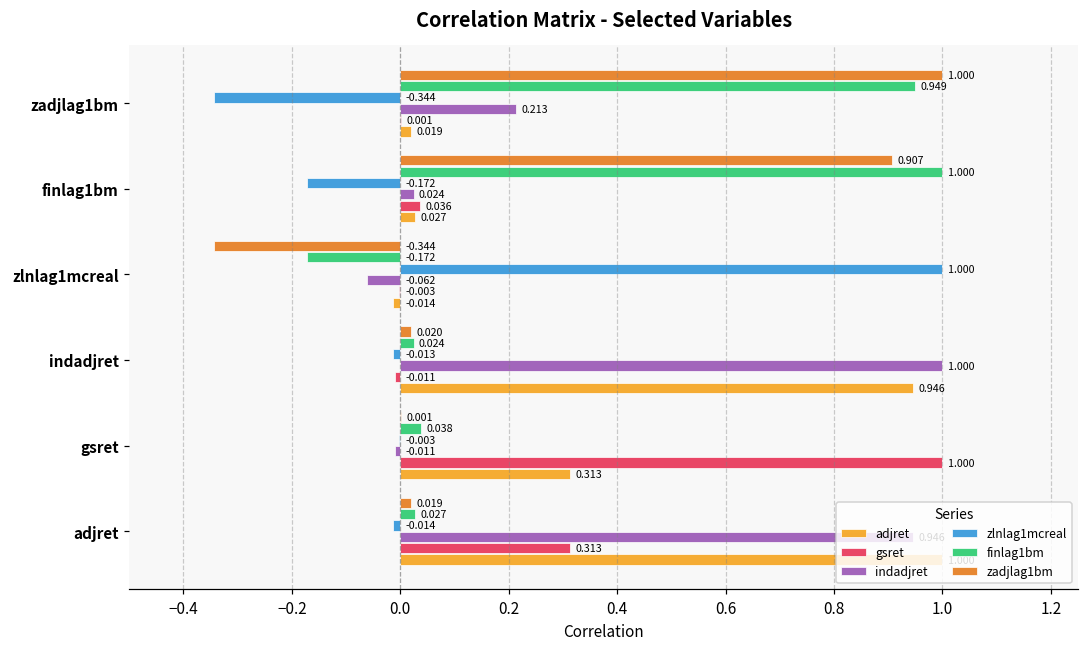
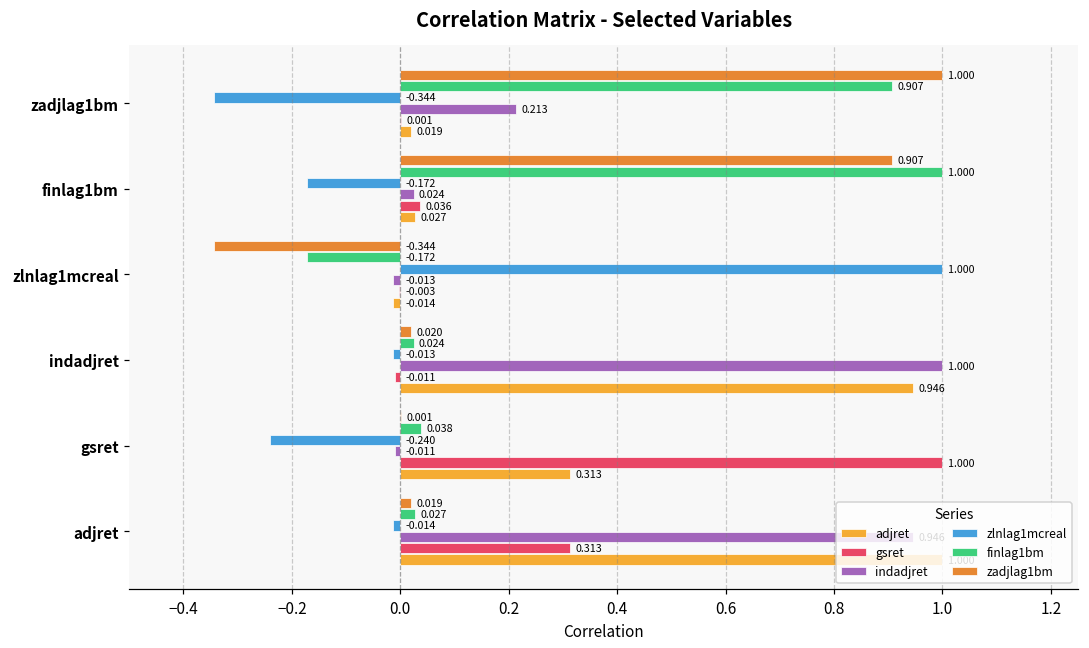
finlag1bm, zadjlag1bm: 0.949 -> 0.907
indadjret, zlnlag1mcreal: -0.062 -> -0.013
zlnlag1mcreal, gsret: -0.003 -> -0.240
